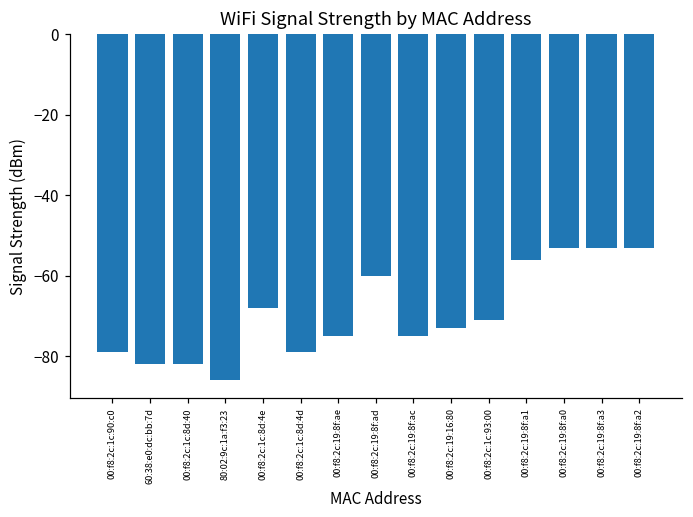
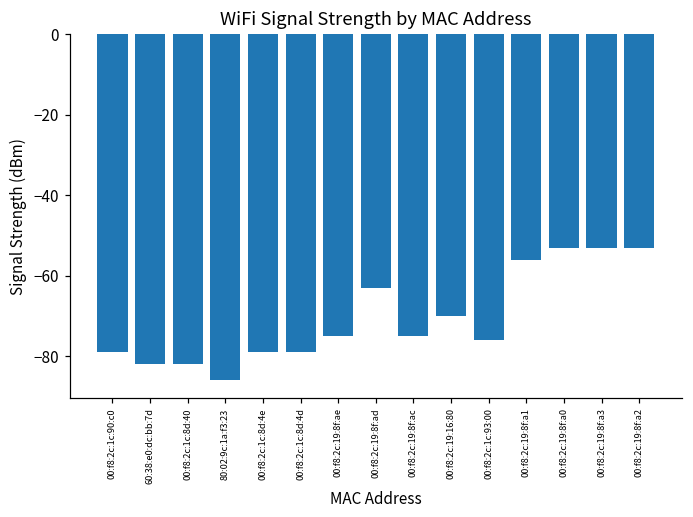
00:f8:2c:1c:8d:4e: -68 -> -79
00:f8:2c:19:8f:ad: -60 -> -63
00:f8:2c:19:16:80: -73 -> -70
00:f8:2c:1c:93:00: -71 -> -76
